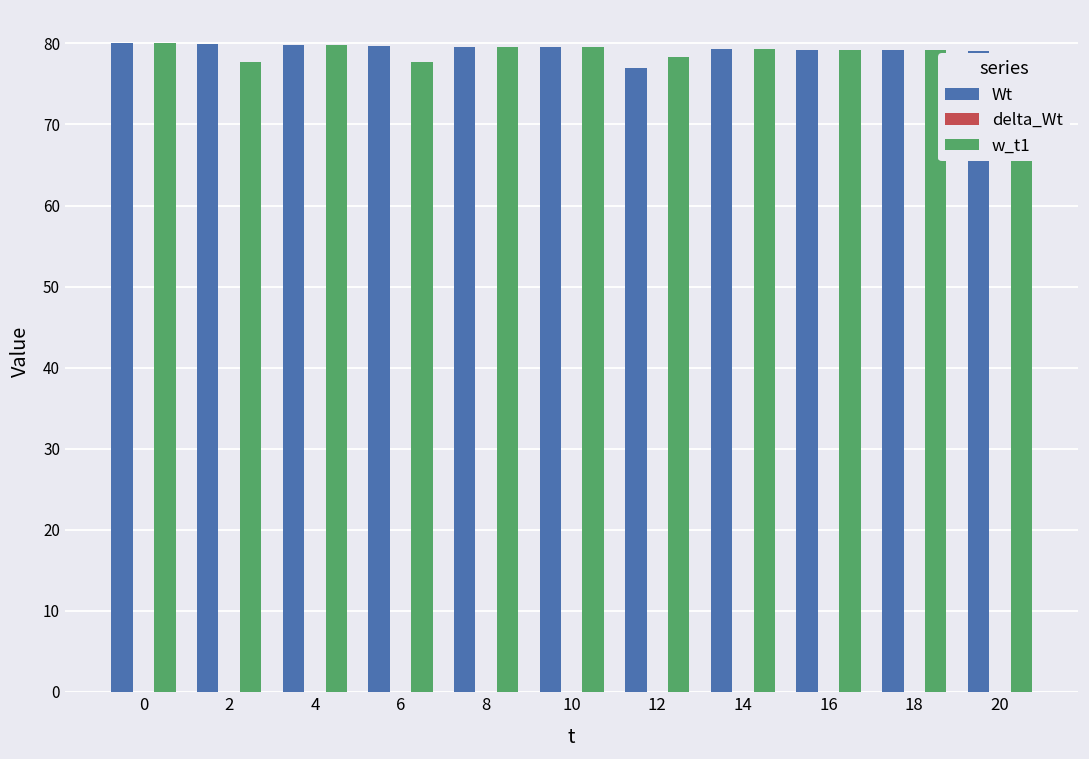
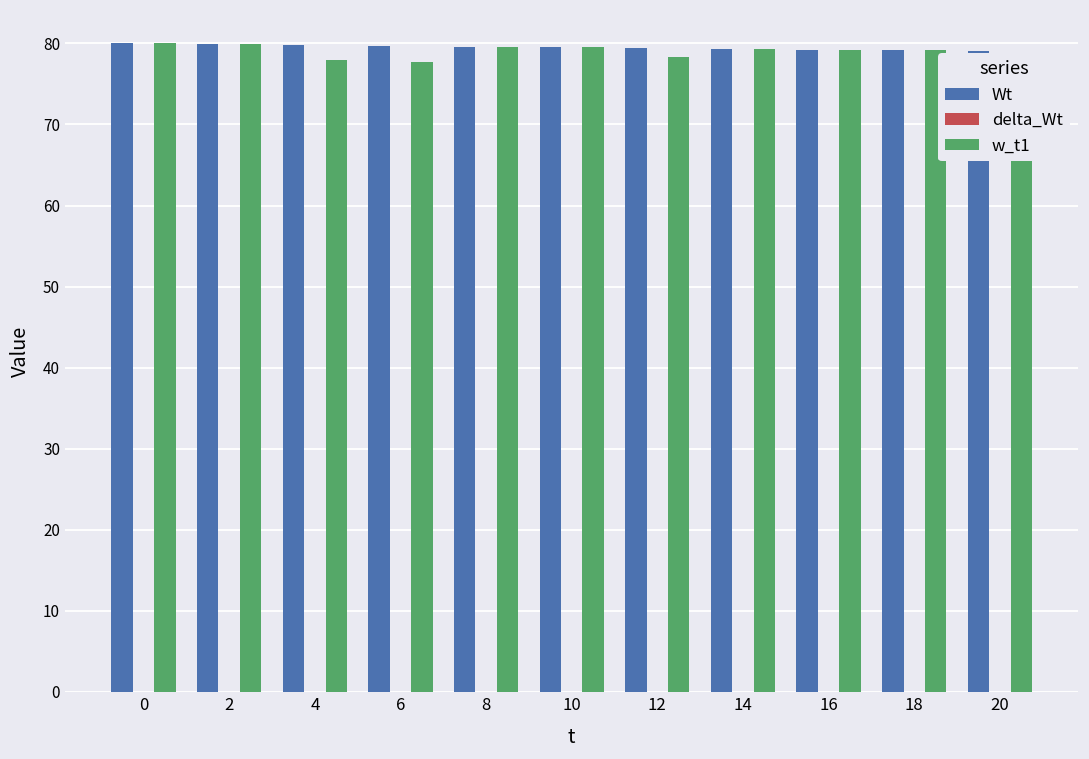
w_t1, 2: 78 -> 80
w_t1, 4: 80 -> 78
Wt, 12: 77 -> 79
